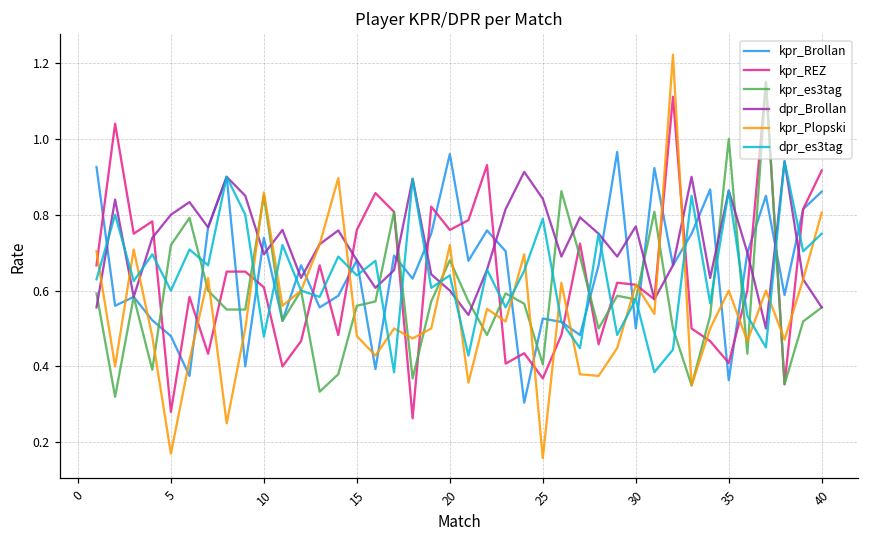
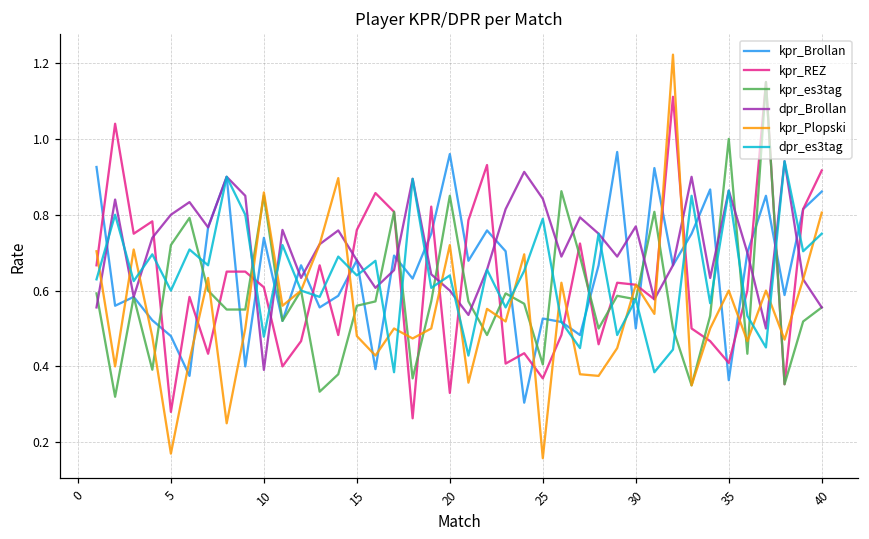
dpr_Brollan, 10: 0.70 -> 0.39
kpr_REZ, 20: 0.76 -> 0.33
kpr_es3tag, 20: 0.68 -> 0.85
